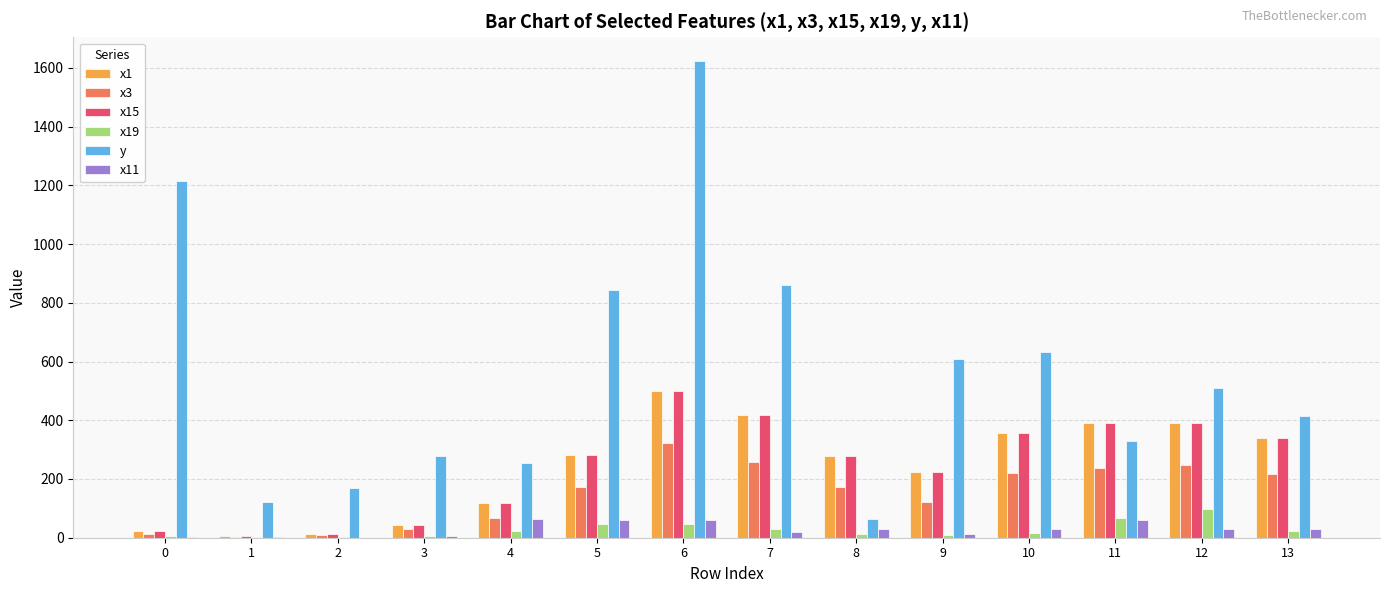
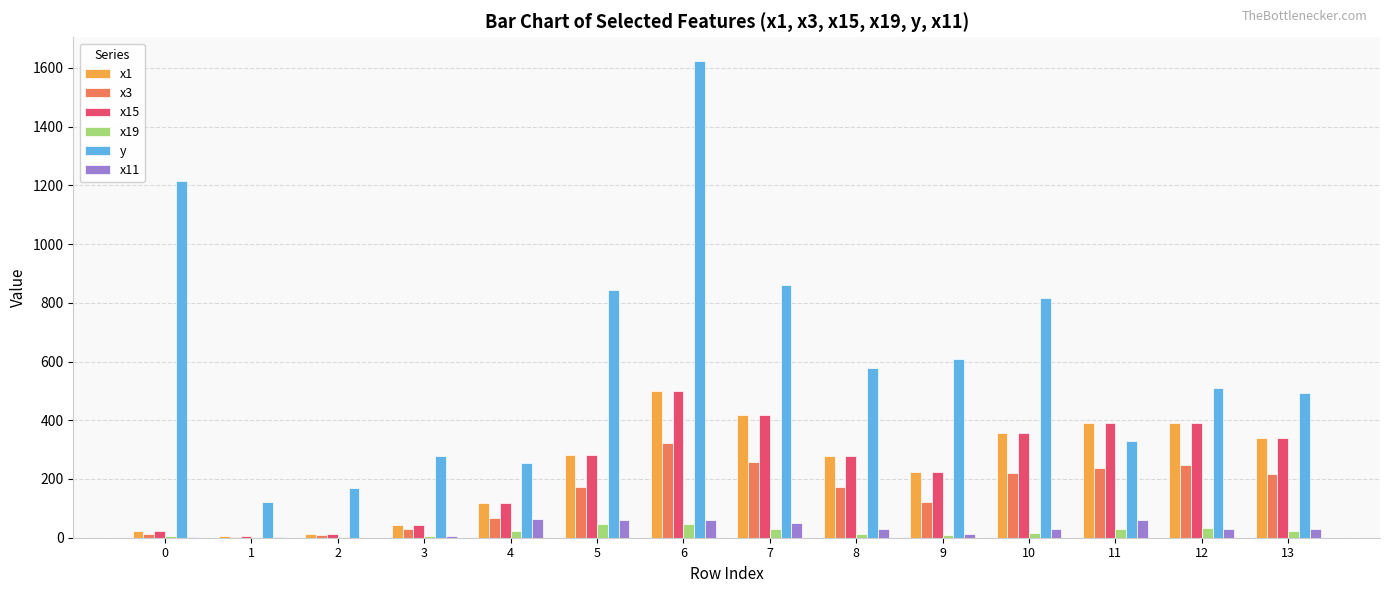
x11, 7: 20 -> 50
y, 8: 60 -> 580
y, 10: 630 -> 820
x19, 11: 70 -> 30
x19, 12: 100 -> 30
y, 13: 410 -> 490
